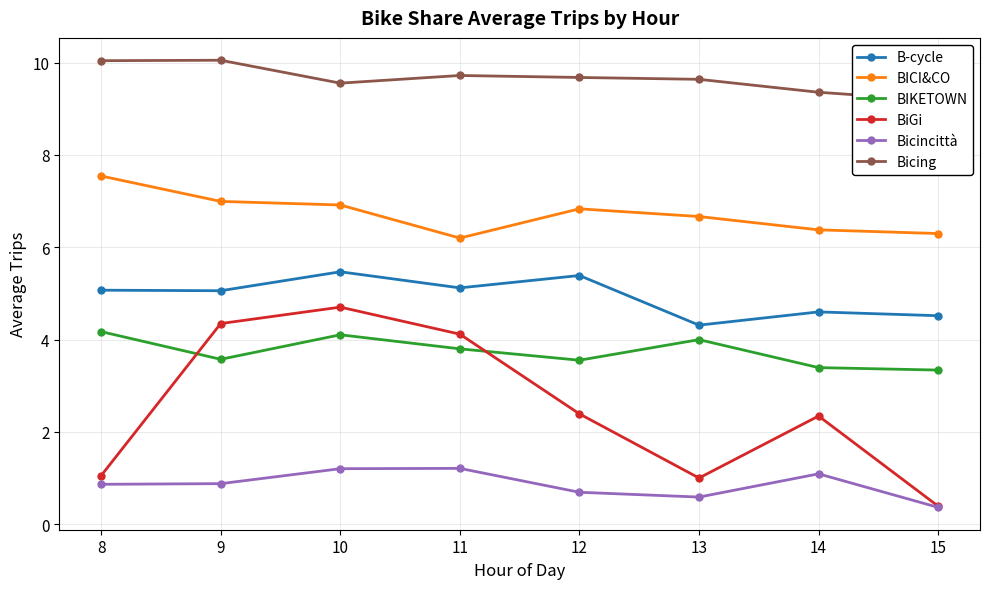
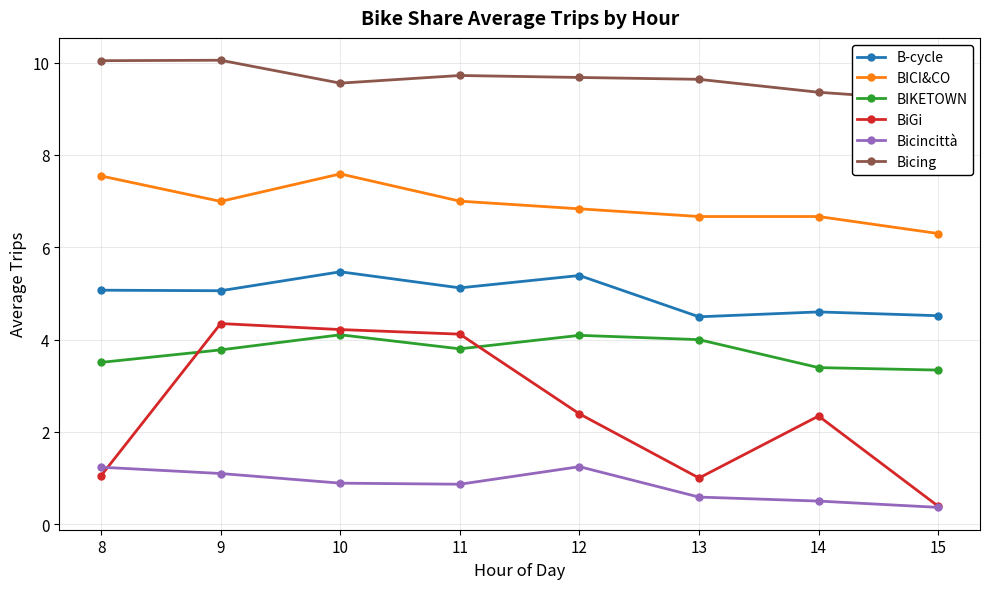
BIKETOWN, 8: 4.2 -> 3.5
Bicincittà, 8: 0.9 -> 1.2
BIKETOWN, 9: 3.6 -> 3.8
Bicincittà, 9: 0.9 -> 1.1
BICI&CO, 10: 6.9 -> 7.6
BiGi, 10: 4.7 -> 4.2
Bicincittà, 10: 1.2 -> 0.9
BICI&CO, 11: 6.2 -> 7.0
Bicincittà, 11: 1.2 -> 0.9
BIKETOWN, 12: 3.6 -> 4.1
Bicincittà, 12: 0.7 -> 1.2
B-cycle, 13: 4.3 -> 4.5
BICI&CO, 14: 6.4 -> 6.7
Bicincittà, 14: 1.1 -> 0.5
